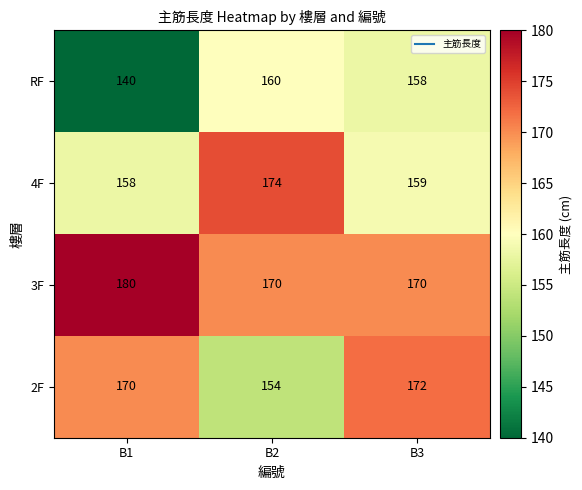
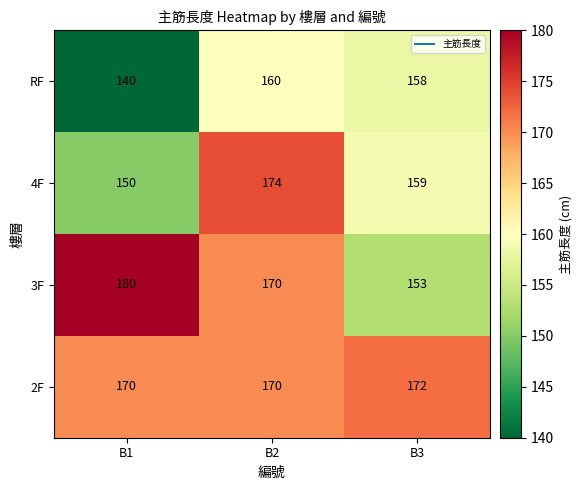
4F, B1: 158 -> 150
3F, B3: 170 -> 153
2F, B2: 154 -> 170
